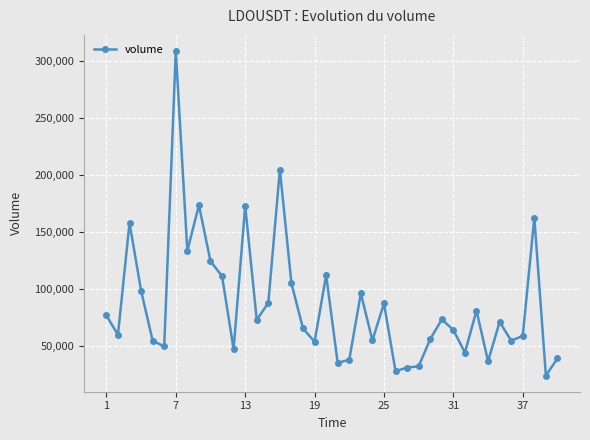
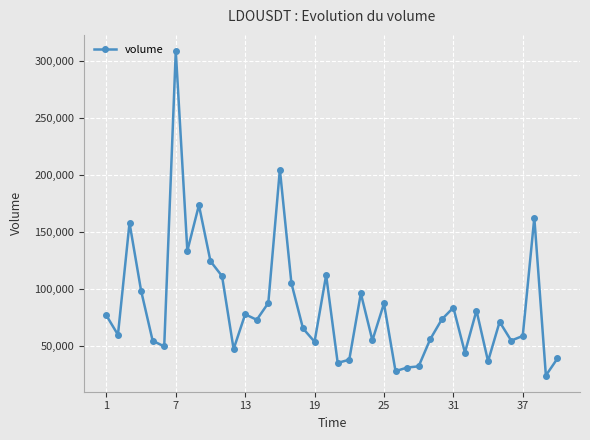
13: 173,000 -> 78,000
31: 64,000 -> 84,000
